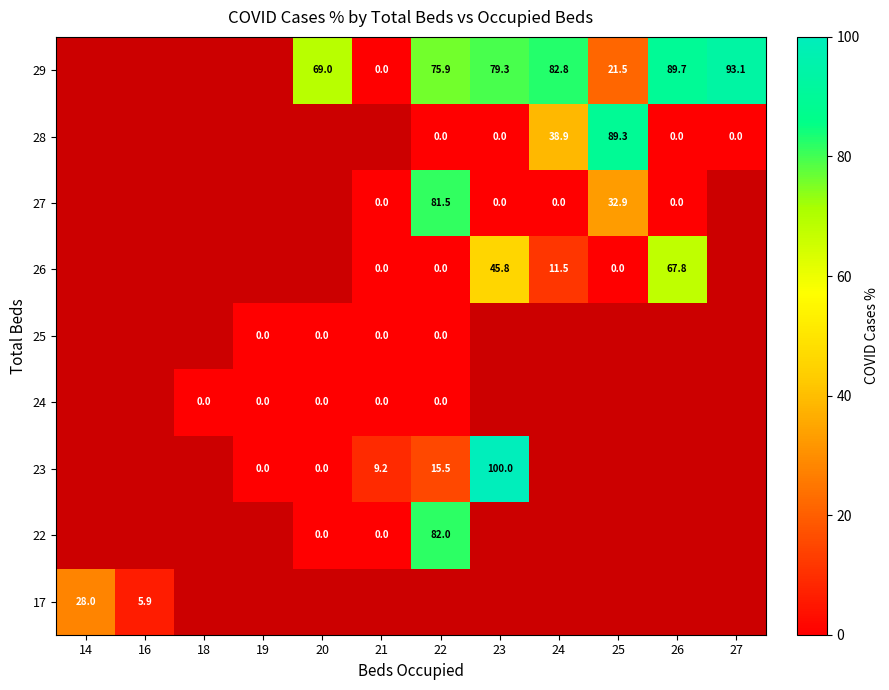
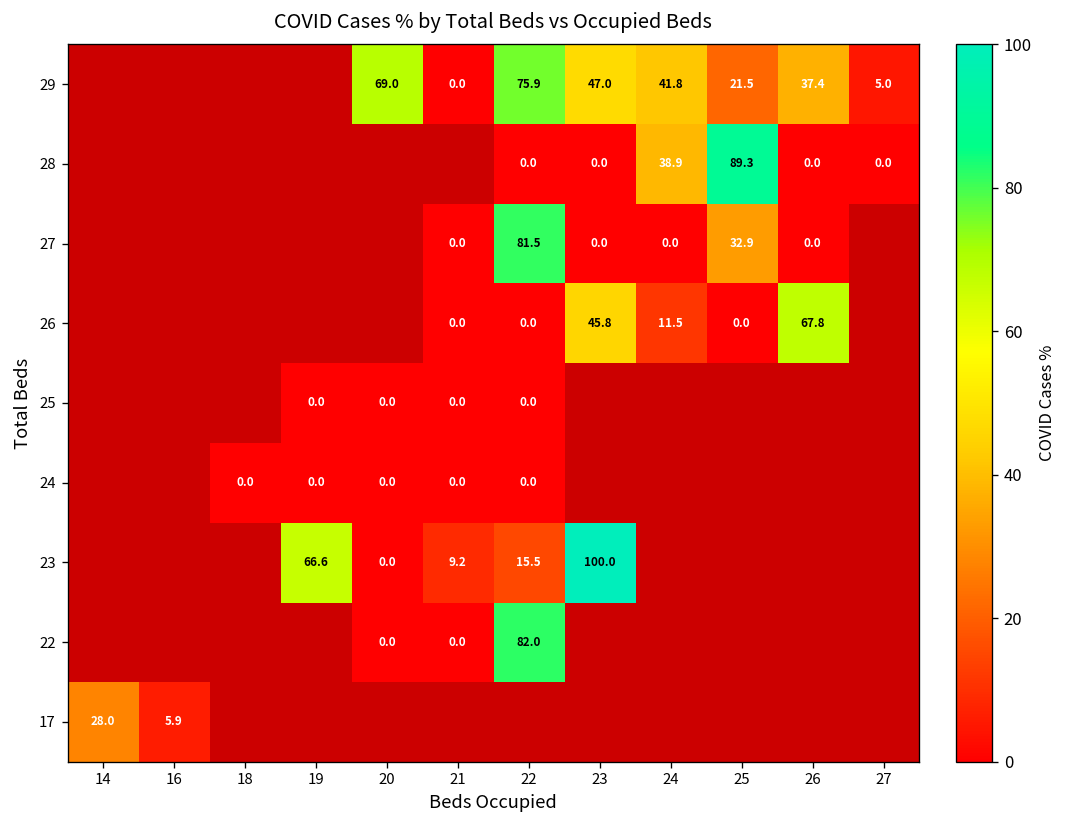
29, 23: 79.3 -> 47.0
29, 24: 82.8 -> 41.8
29, 26: 89.7 -> 37.4
29, 27: 93.1 -> 5.0
23, 19: 0.0 -> 66.6
